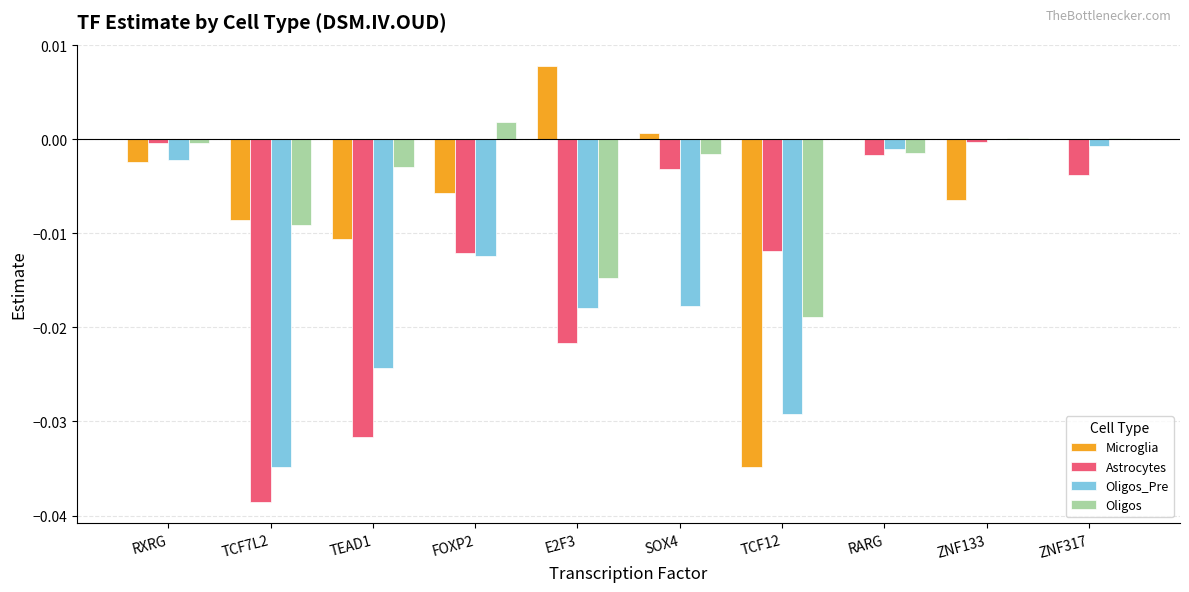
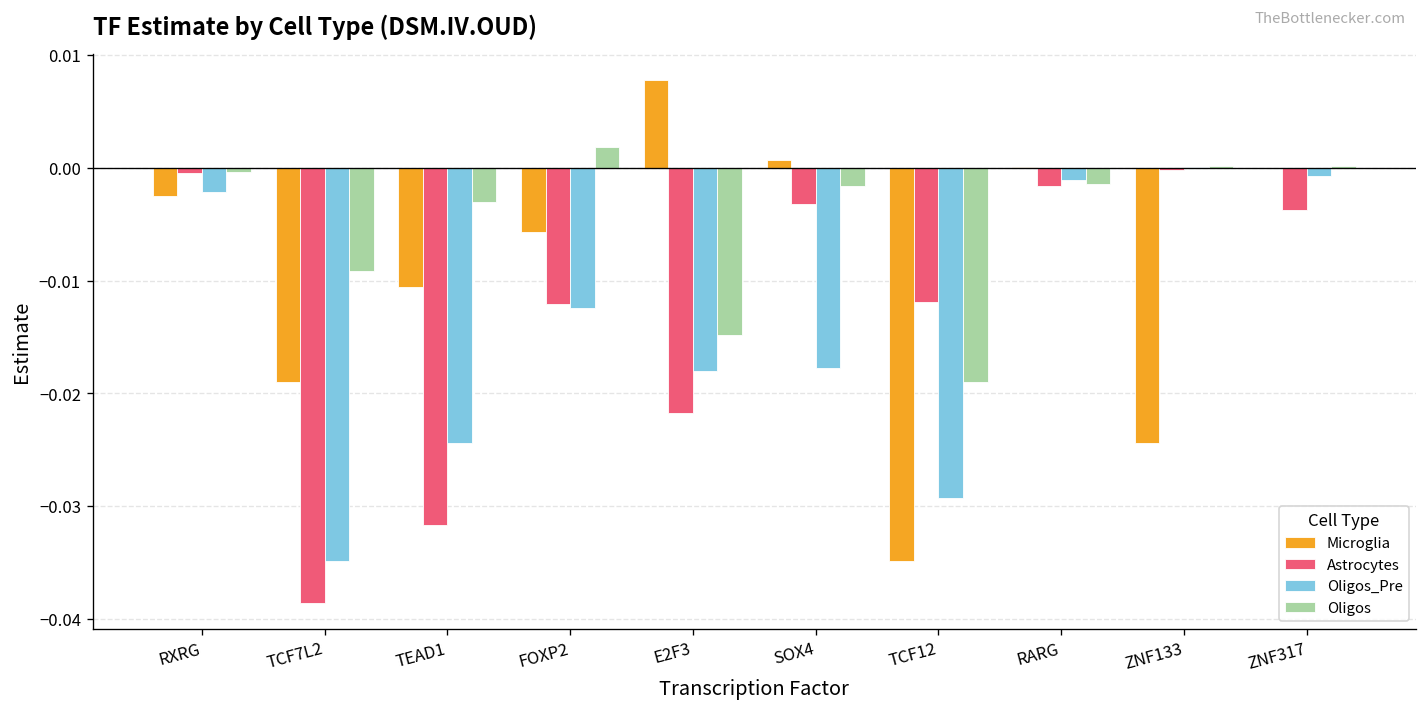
Microglia, TCF7L2: -0.009 -> -0.019
Microglia, ZNF133: -0.006 -> -0.024
